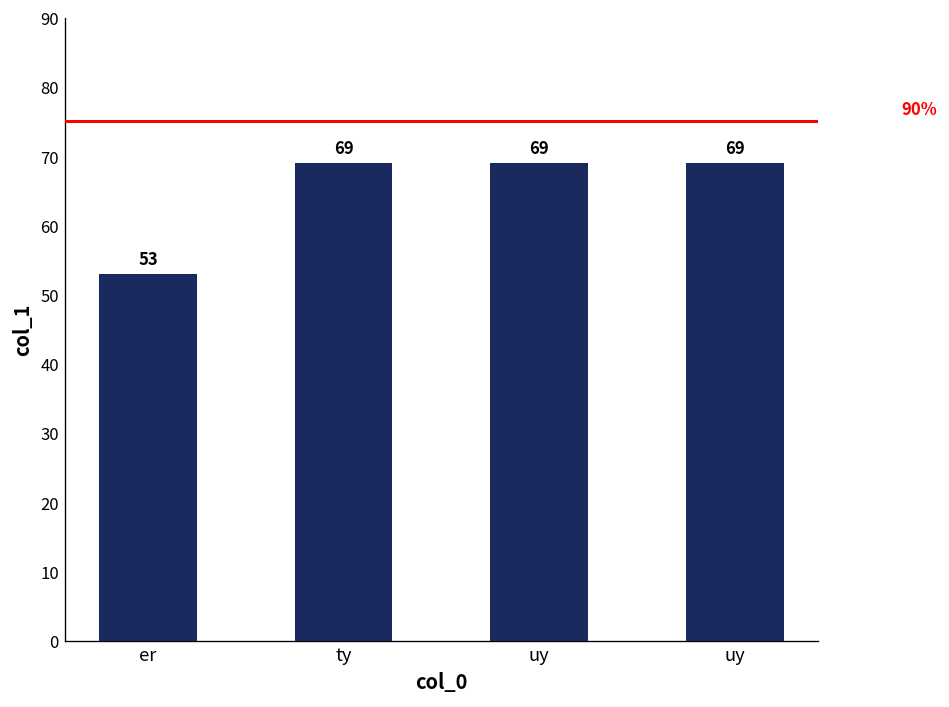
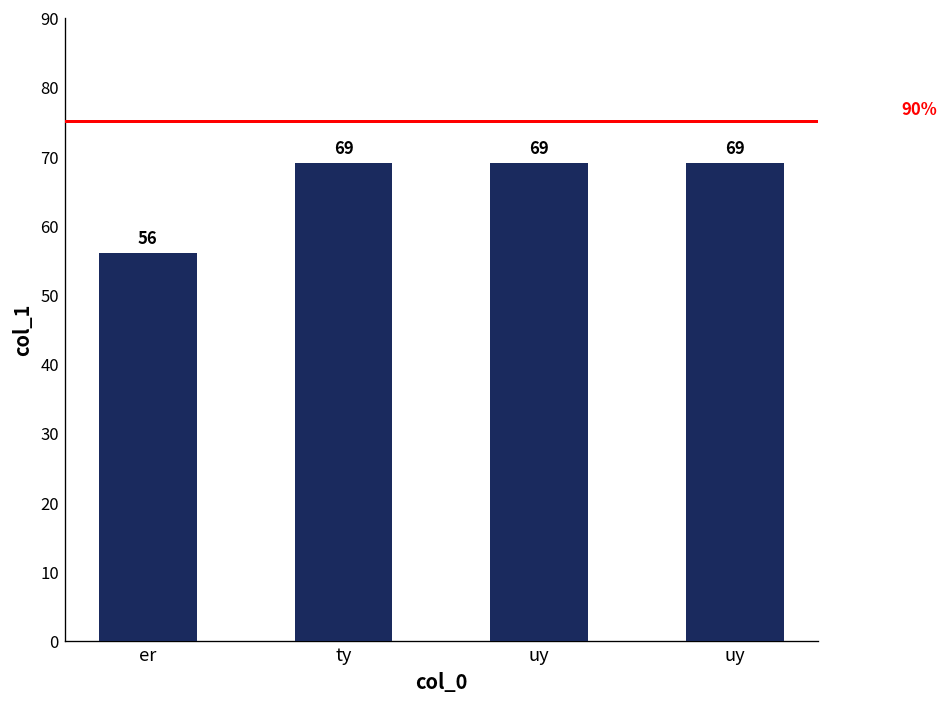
er: 53 -> 56
